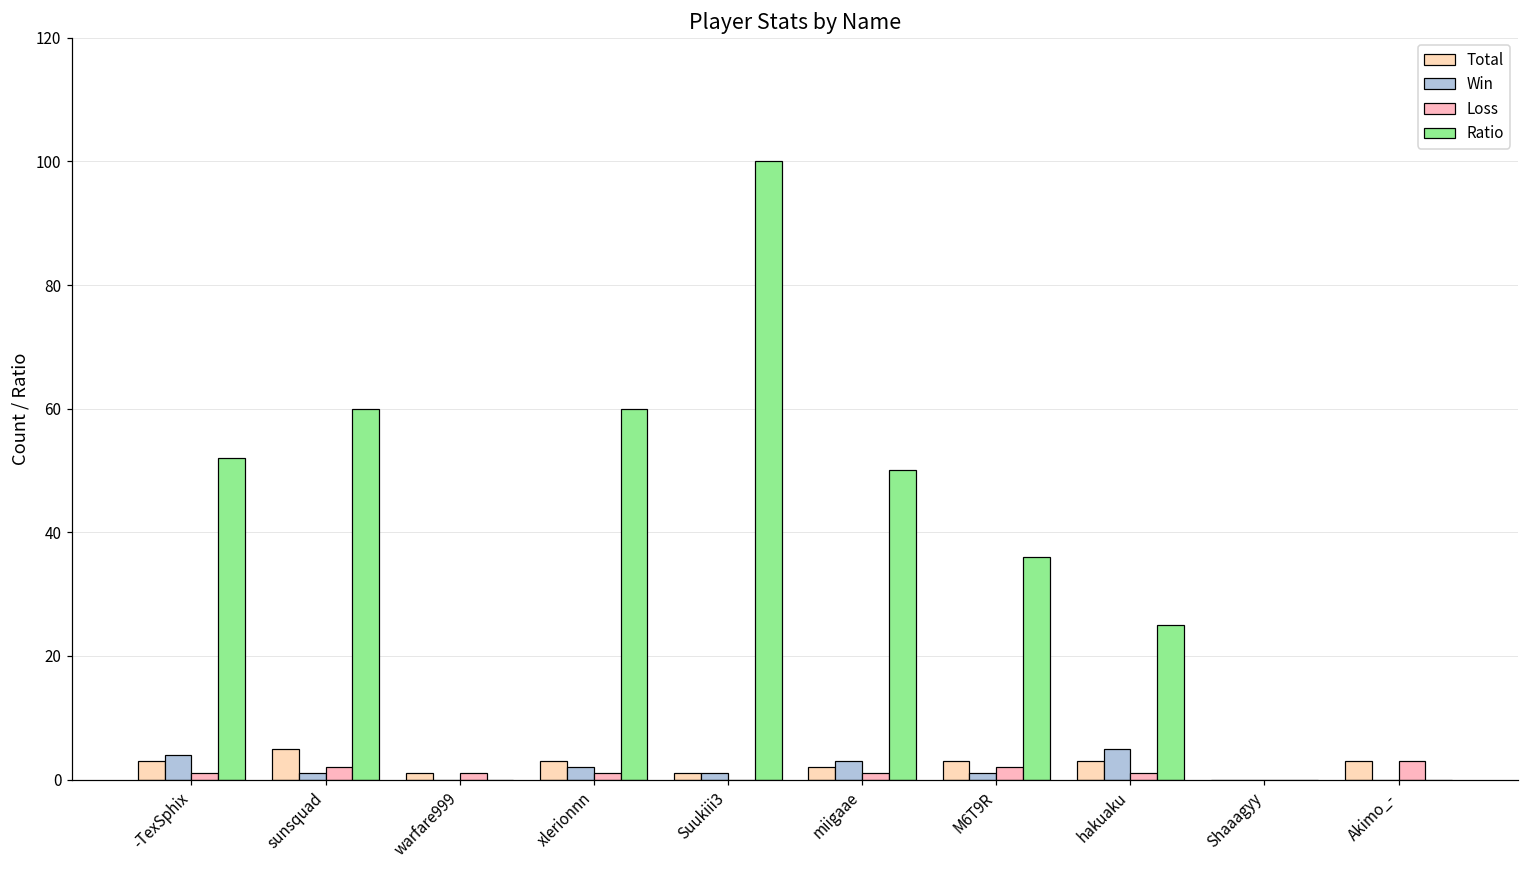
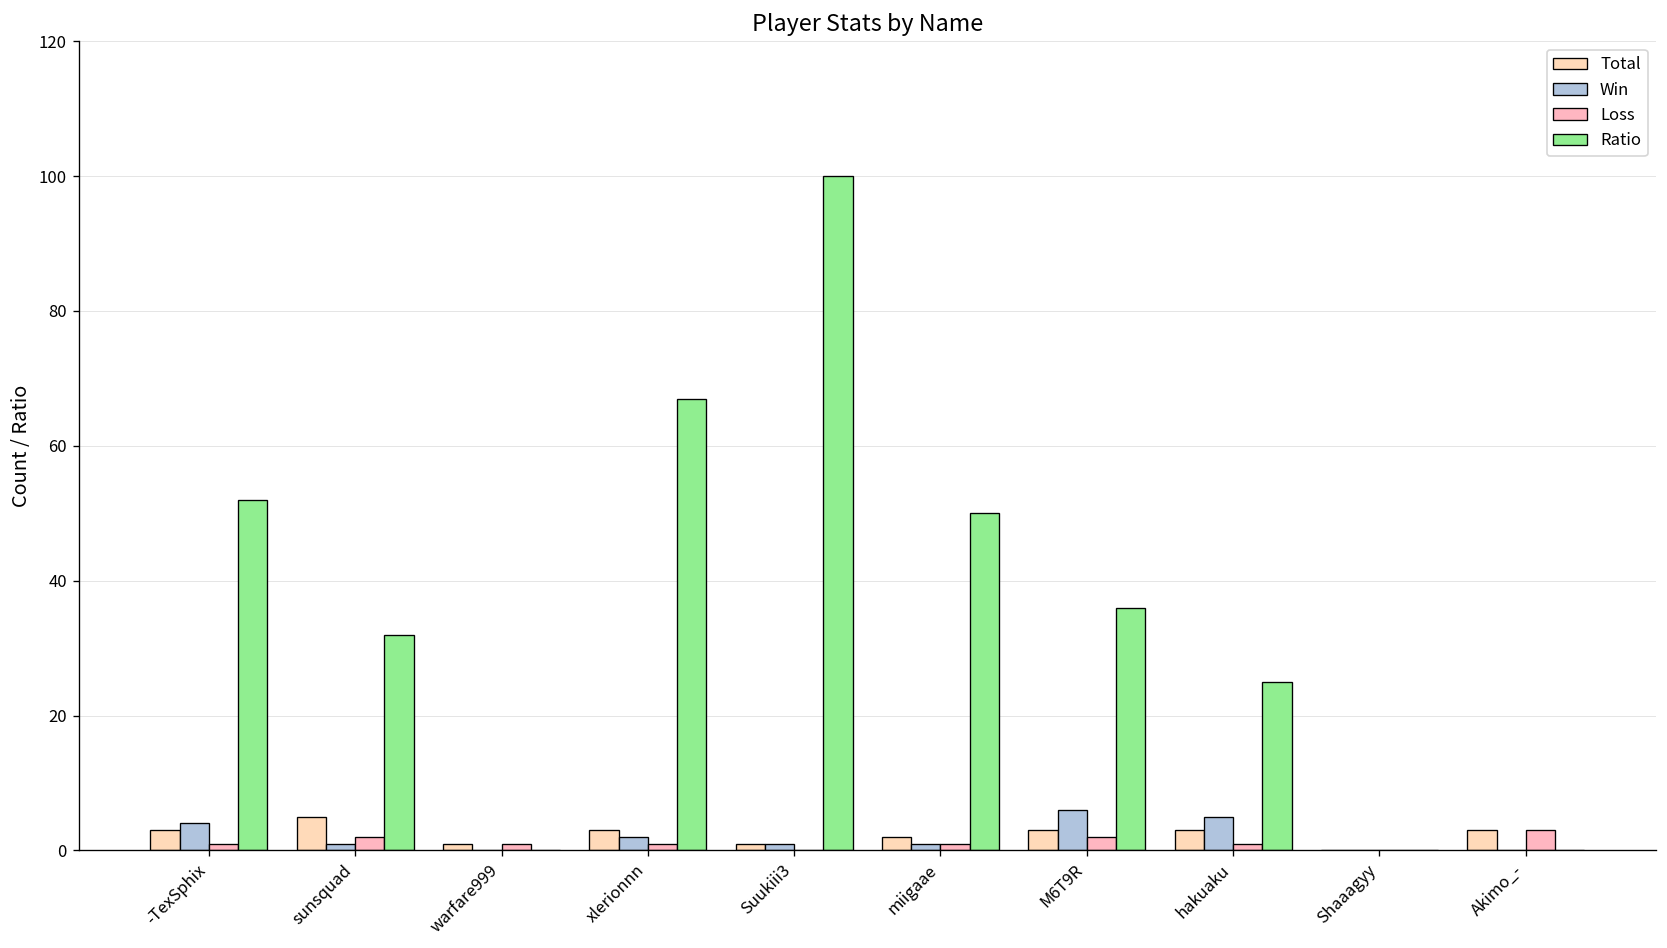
Ratio, sunsquad: 60 -> 32
Ratio, xlerionnn: 60 -> 67
Win, miigaae: 3 -> 1
Win, M6T9R: 1 -> 6
